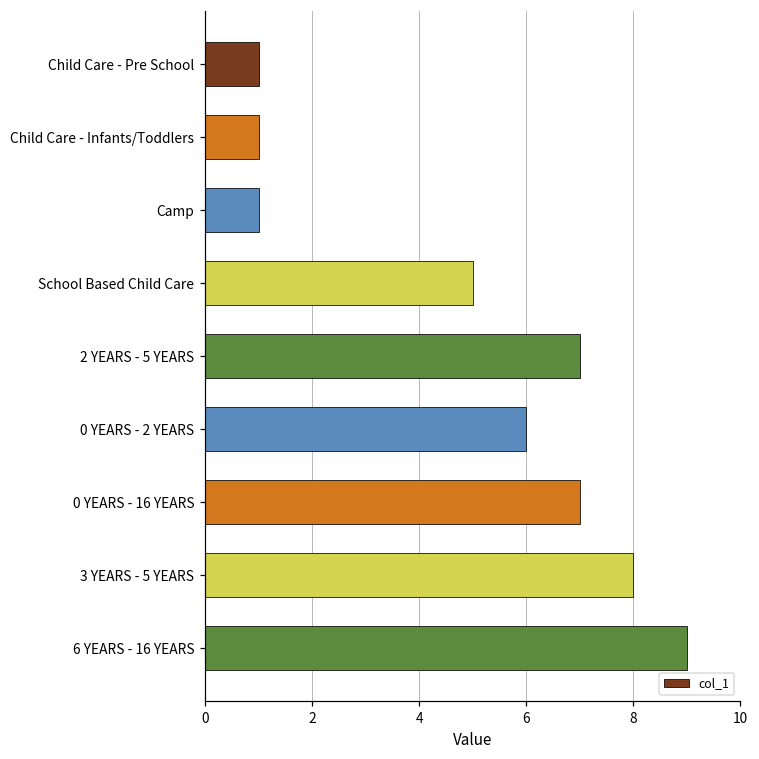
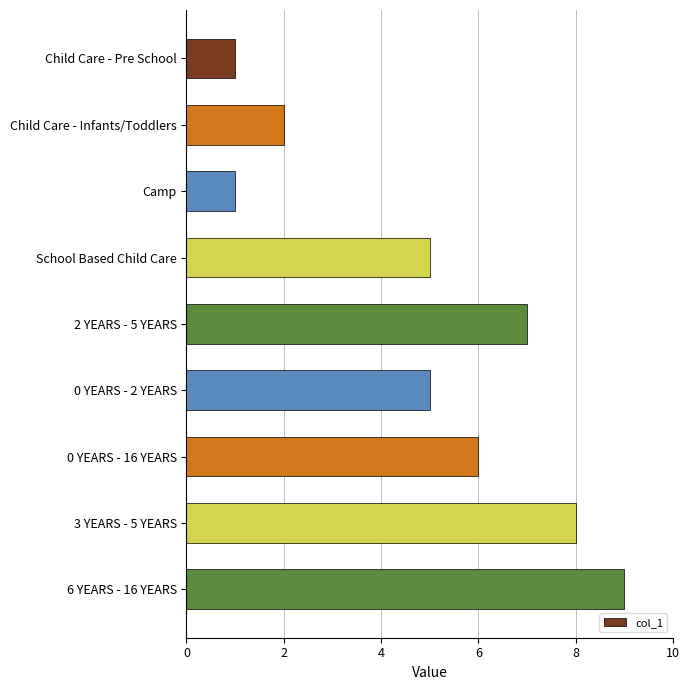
Child Care - Infants/Toddlers: 1 -> 2
0 YEARS - 2 YEARS: 6 -> 5
0 YEARS - 16 YEARS: 7 -> 6
